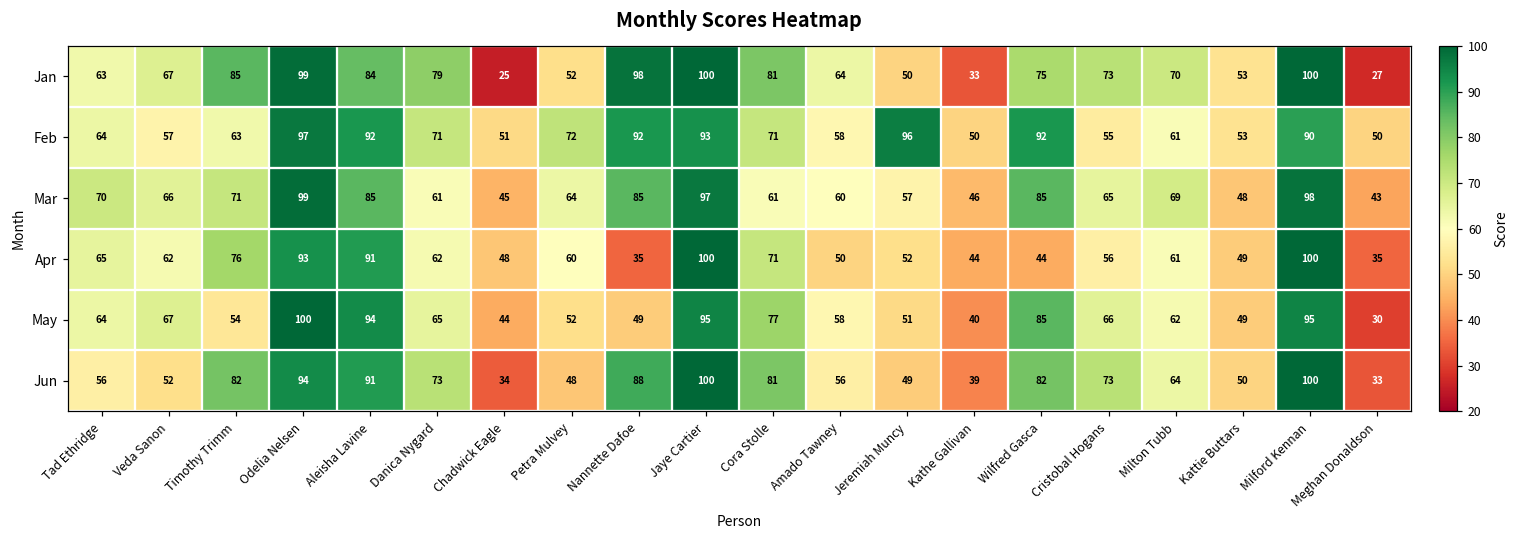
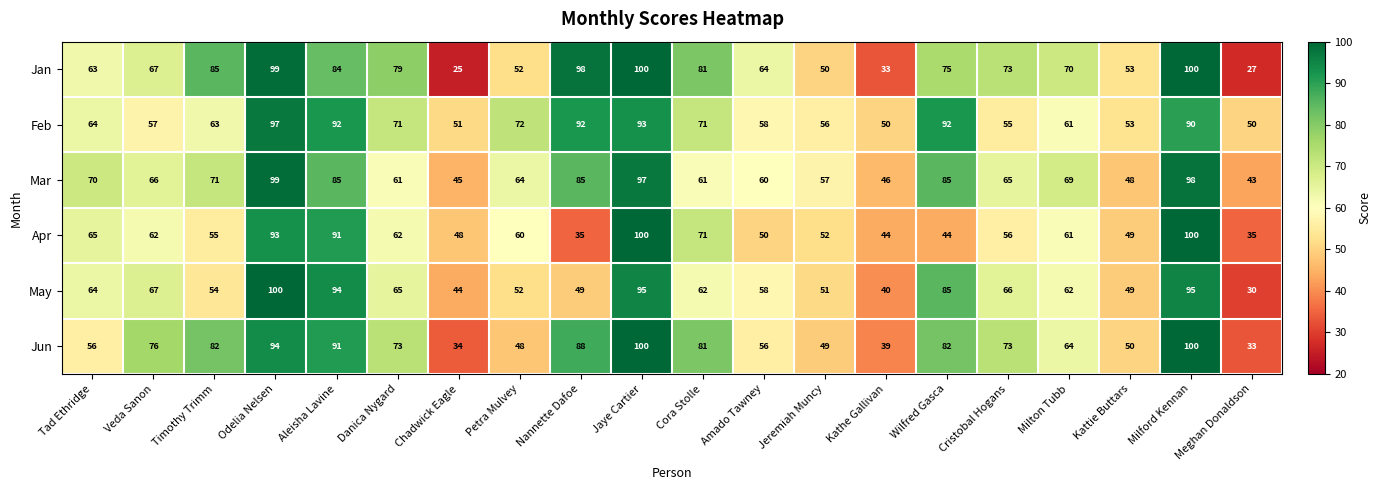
Feb, Jeremiah Muncy: 96 -> 56
Apr, Timothy Trimm: 76 -> 55
May, Cora Stolle: 77 -> 62
Jun, Veda Sanon: 52 -> 76
